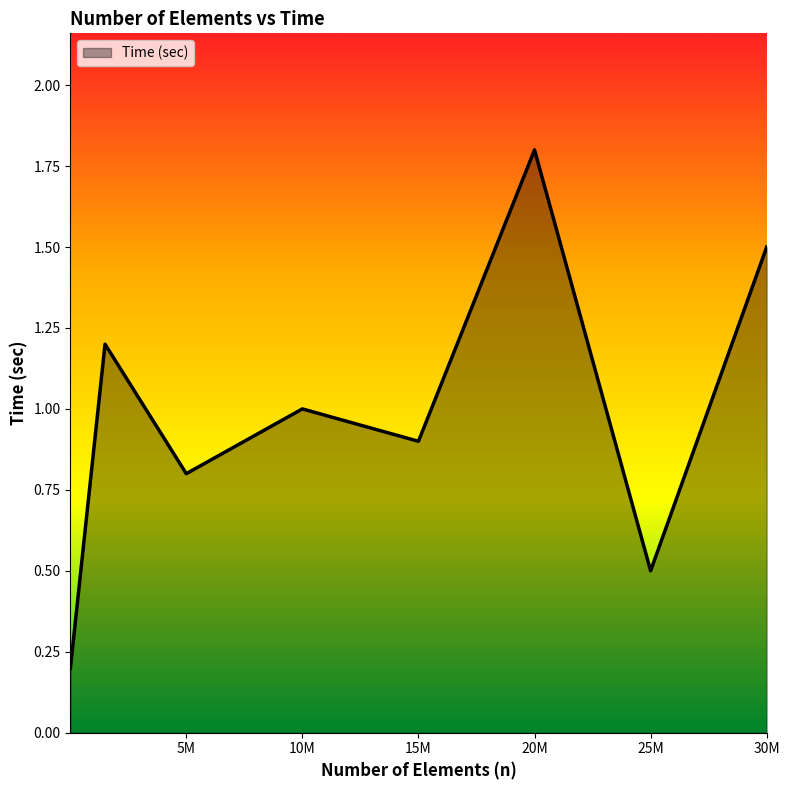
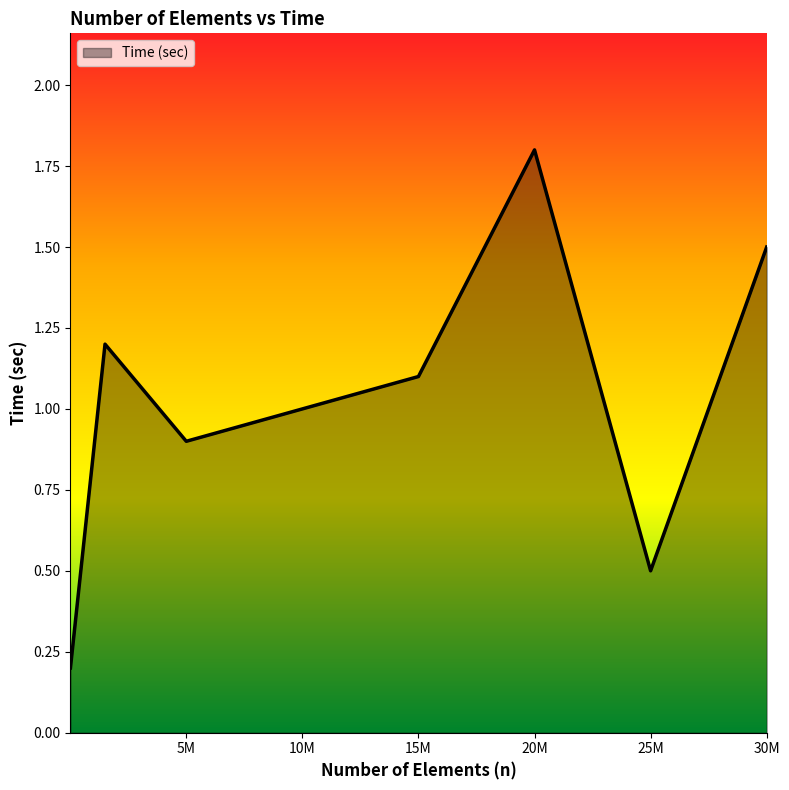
5M: 0.8 -> 0.9
15M: 0.9 -> 1.1
